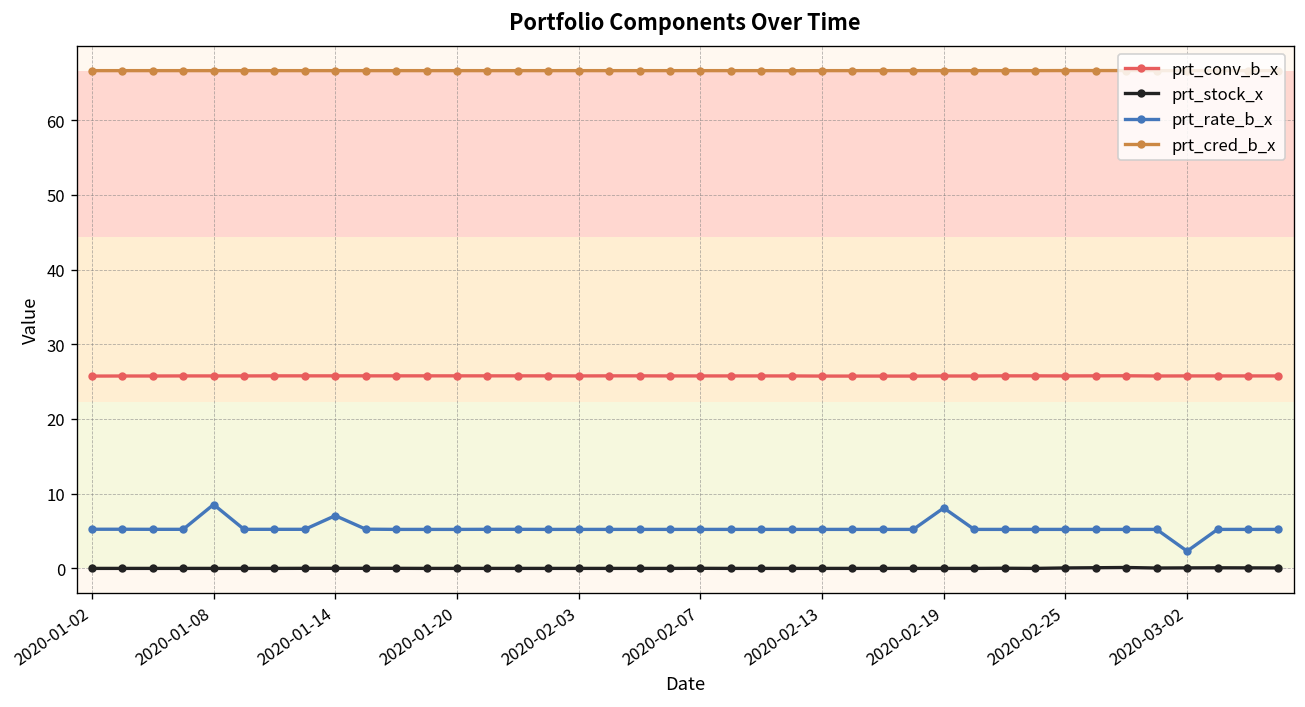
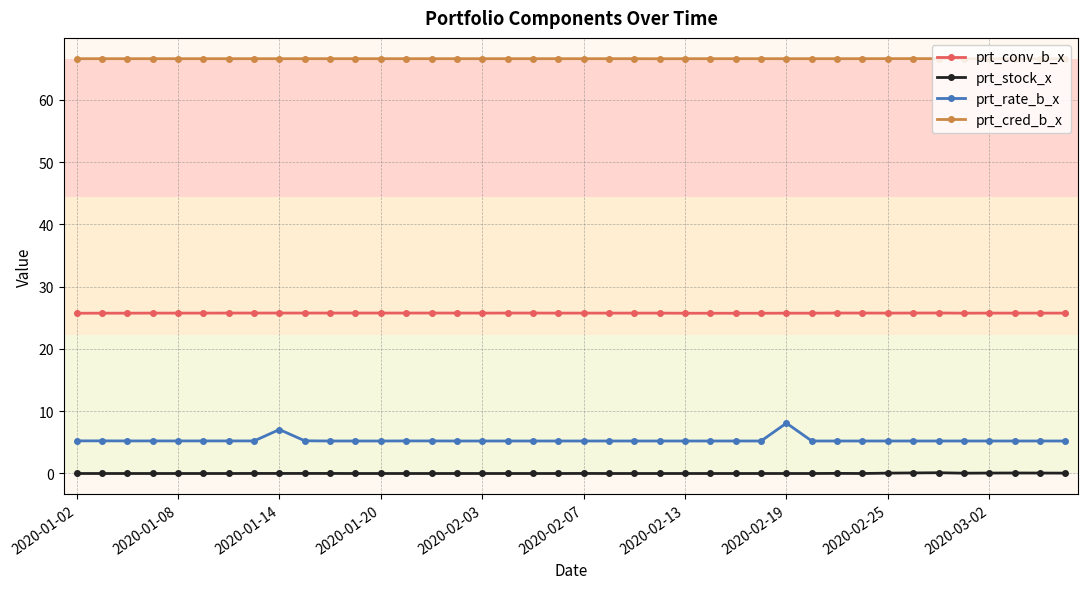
prt_rate_b_x, 2020-01-08: 9 -> 5
prt_rate_b_x, 2020-03-02: 2 -> 5
